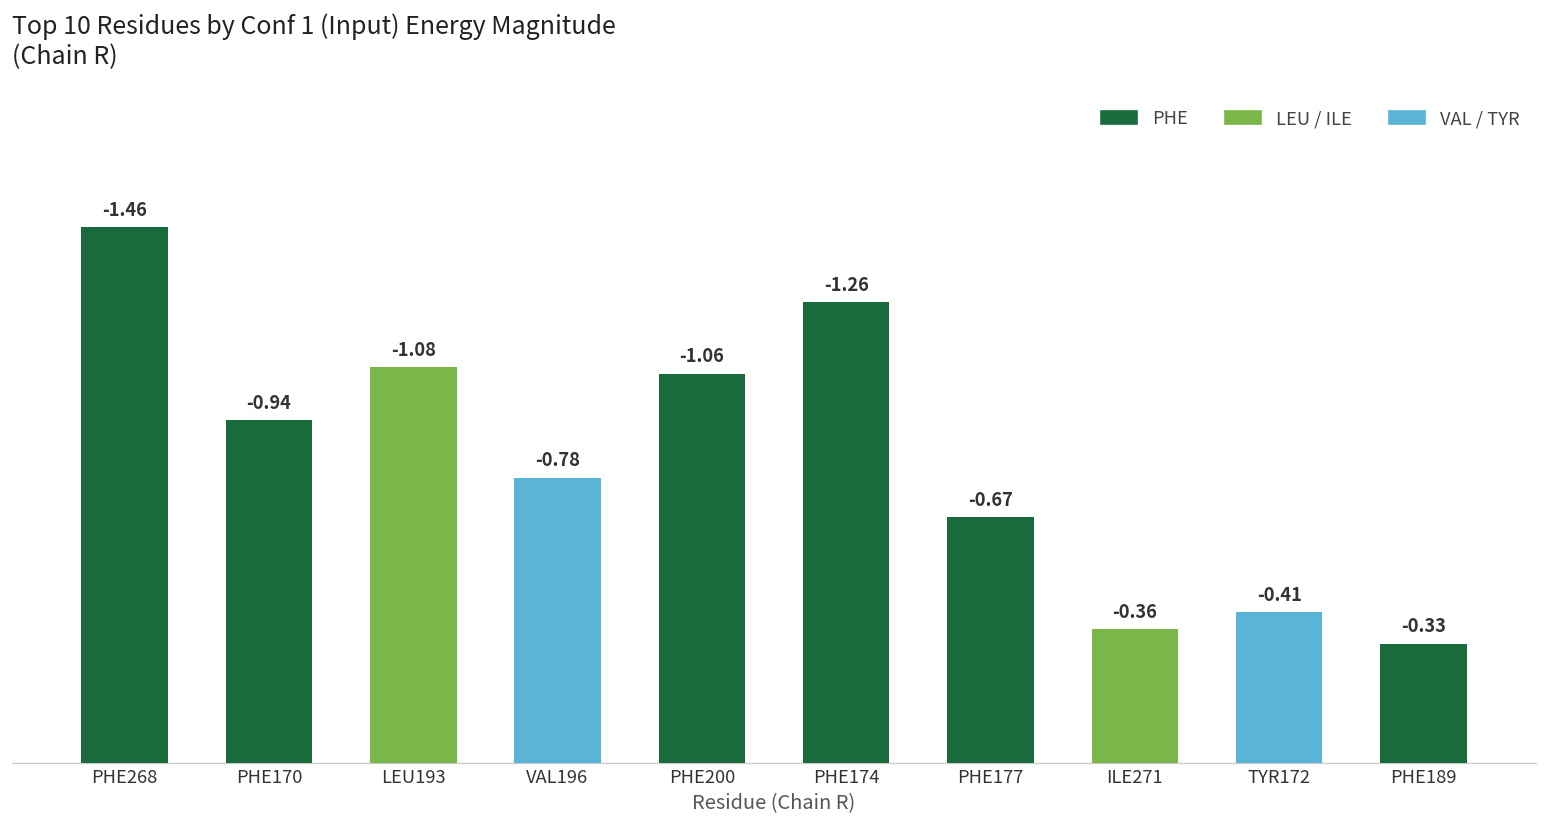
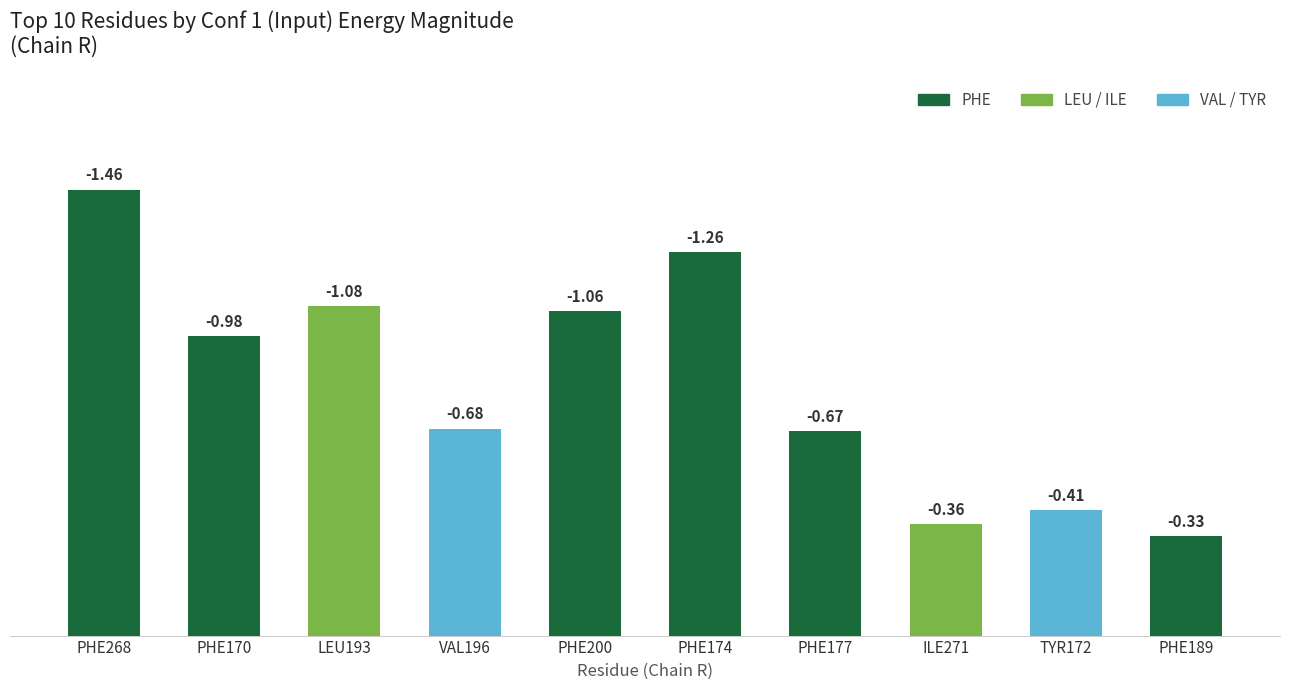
PHE170: -0.94 -> -0.98
VAL196: -0.78 -> -0.68
